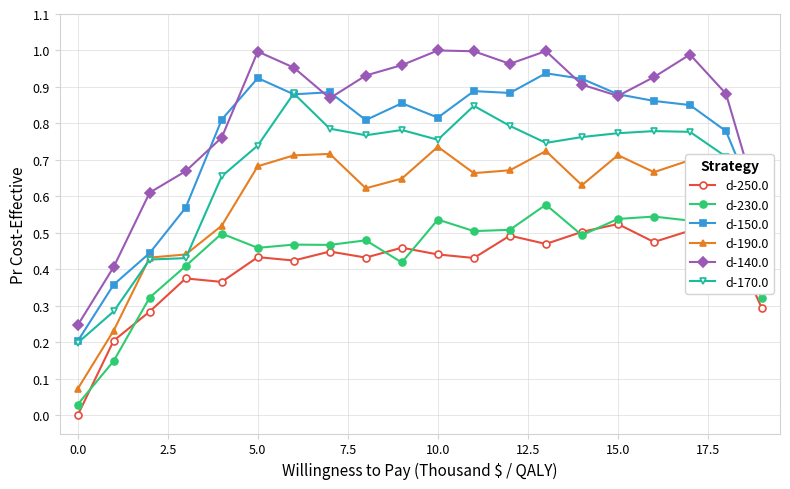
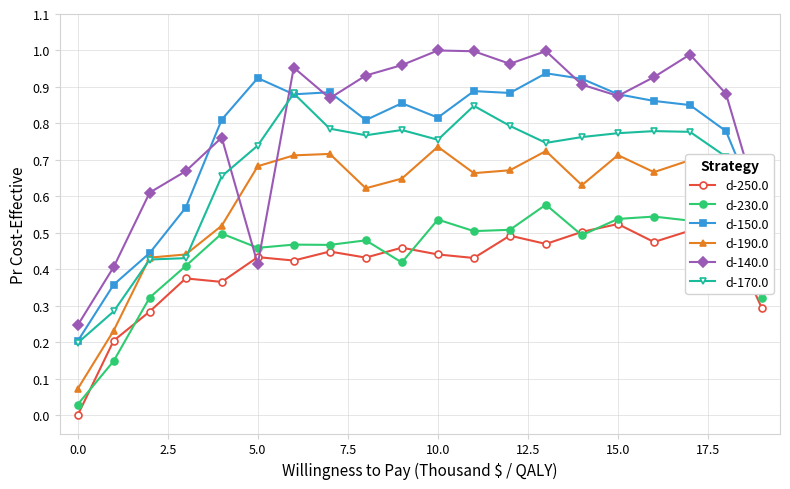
d-140.0, 5.0: 1.00 -> 0.41
